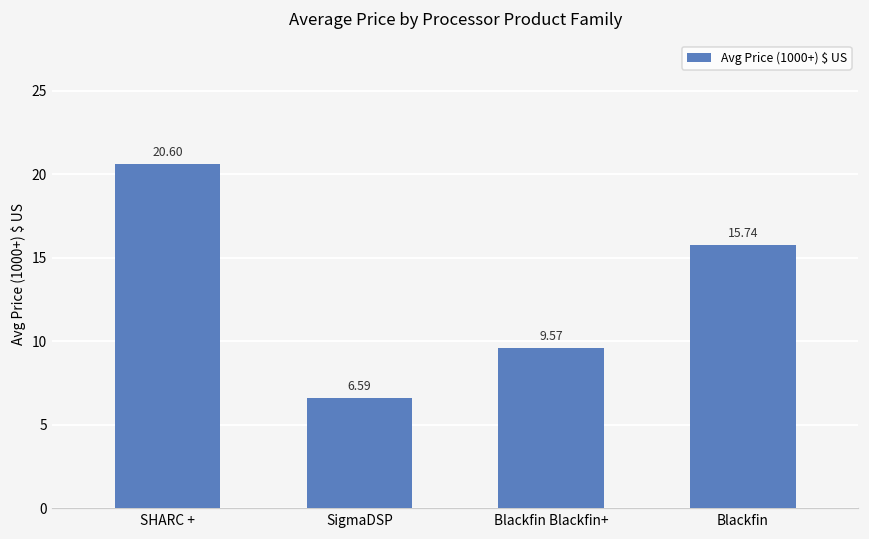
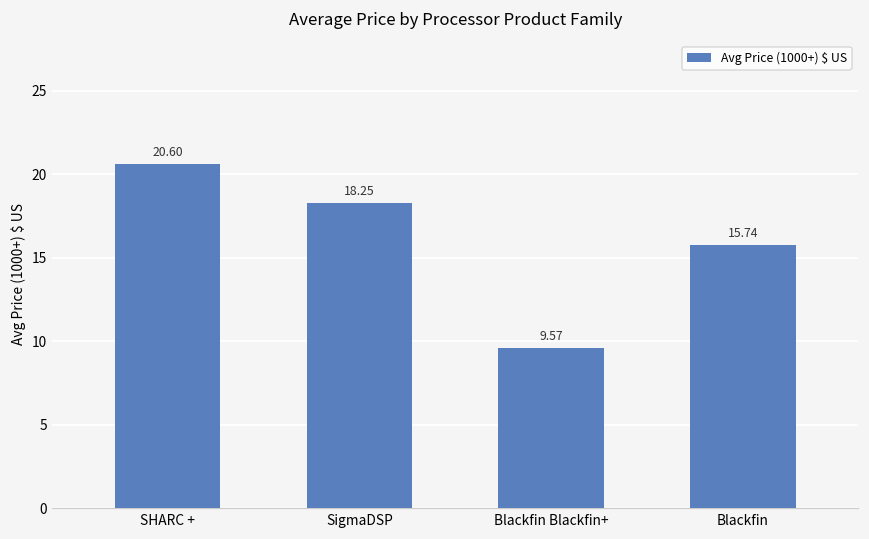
SigmaDSP: 6.59 -> 18.25
